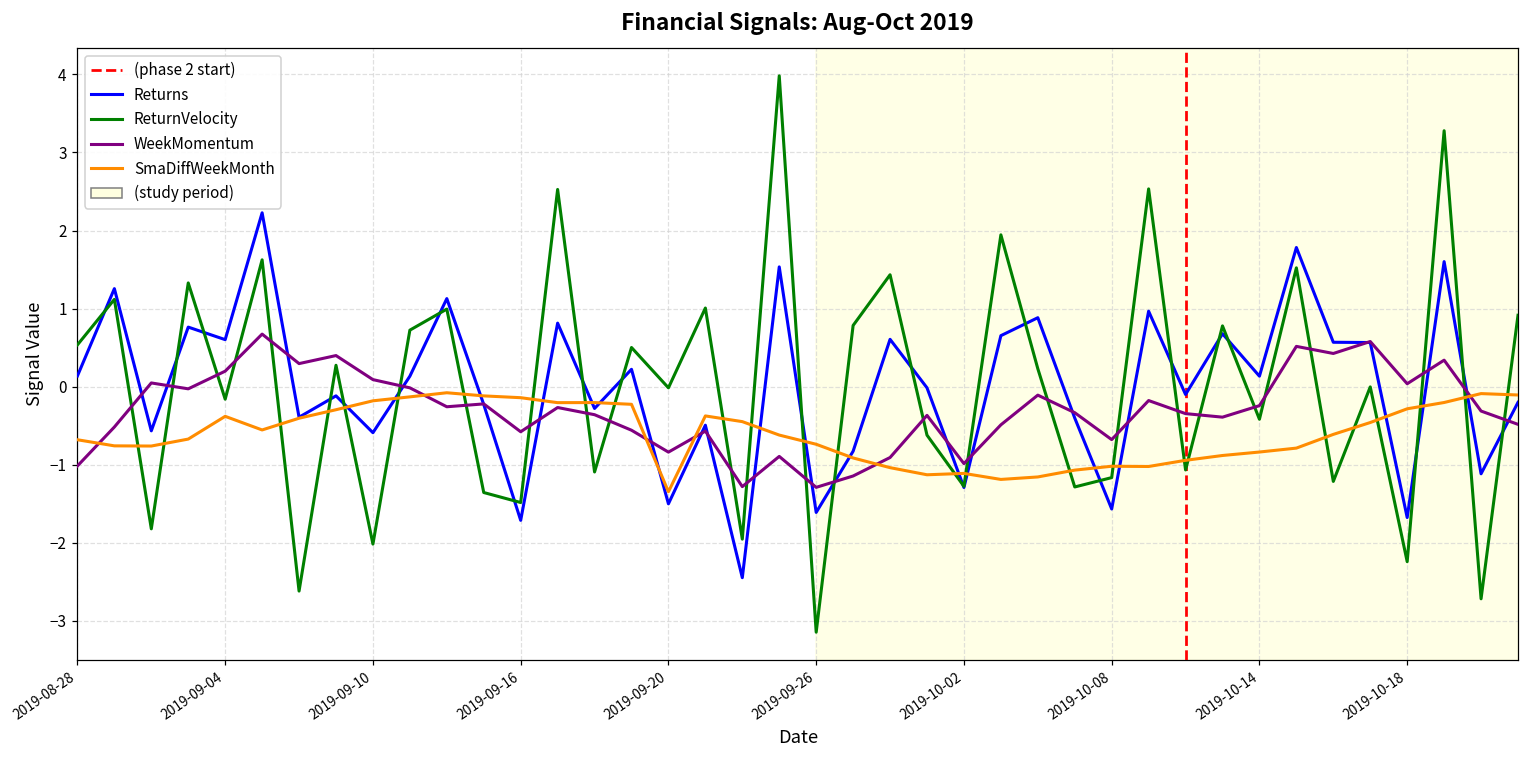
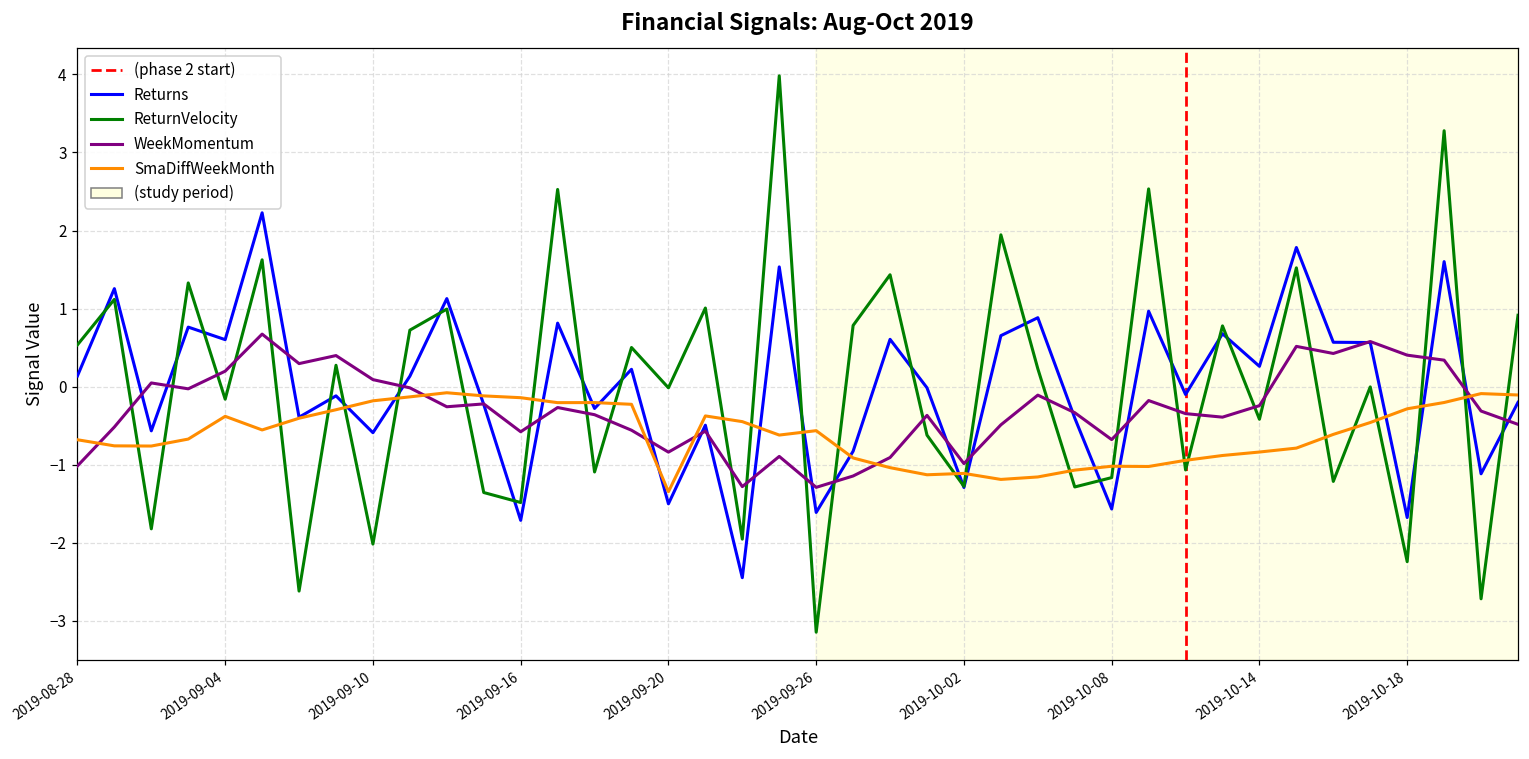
SmaDiffWeekMonth, 2019-09-26: -0.7 -> -0.6
Returns, 2019-10-14: 0.1 -> 0.3
WeekMomentum, 2019-10-18: 0.0 -> 0.4
